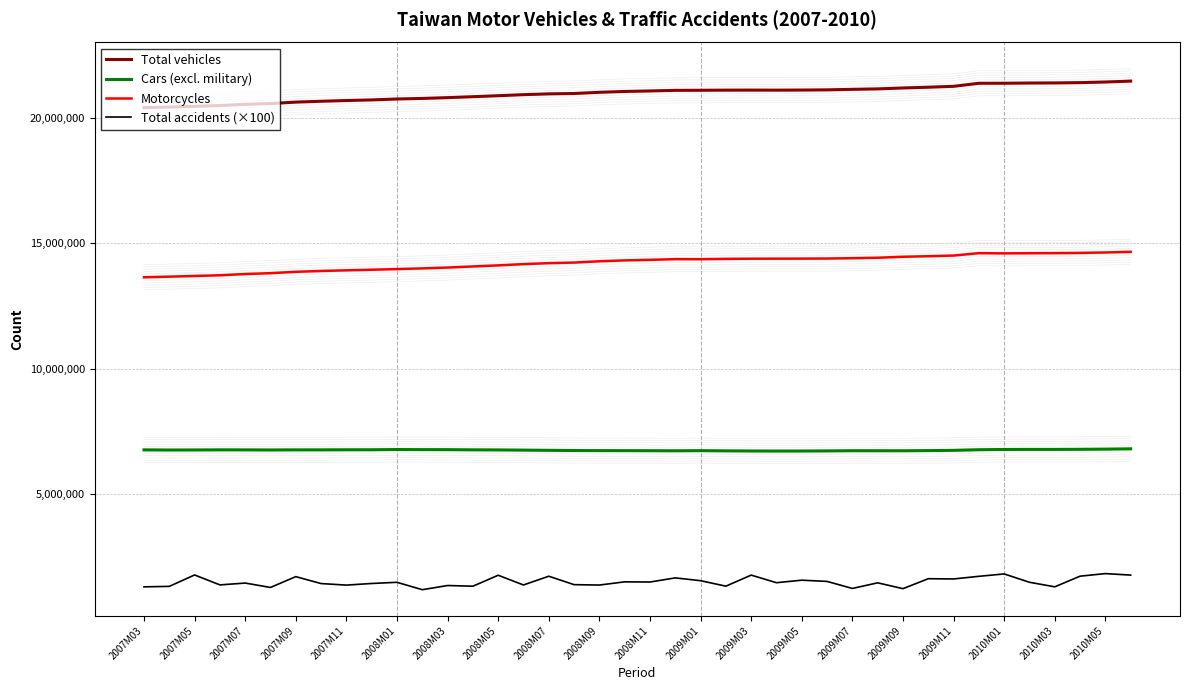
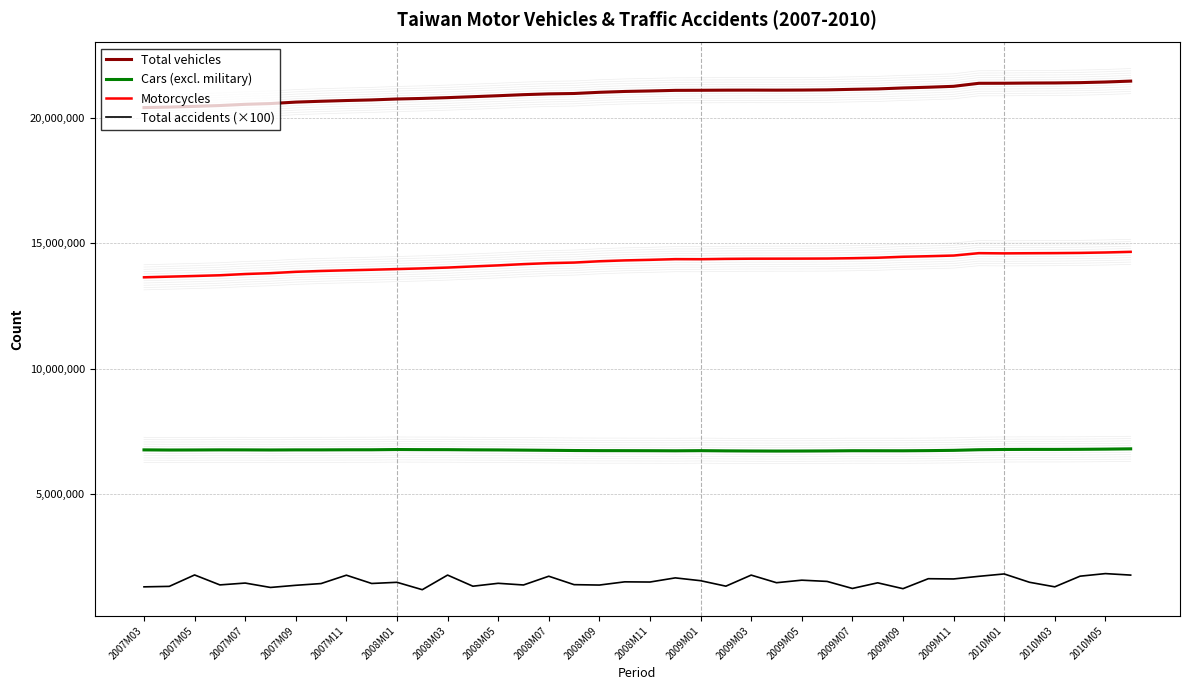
Total accidents (×100), 2007M09: 1,700,000 -> 1,400,000
Total accidents (×100), 2007M11: 1,400,000 -> 1,800,000
Total accidents (×100), 2008M03: 1,400,000 -> 1,800,000
Total accidents (×100), 2008M05: 1,800,000 -> 1,400,000
